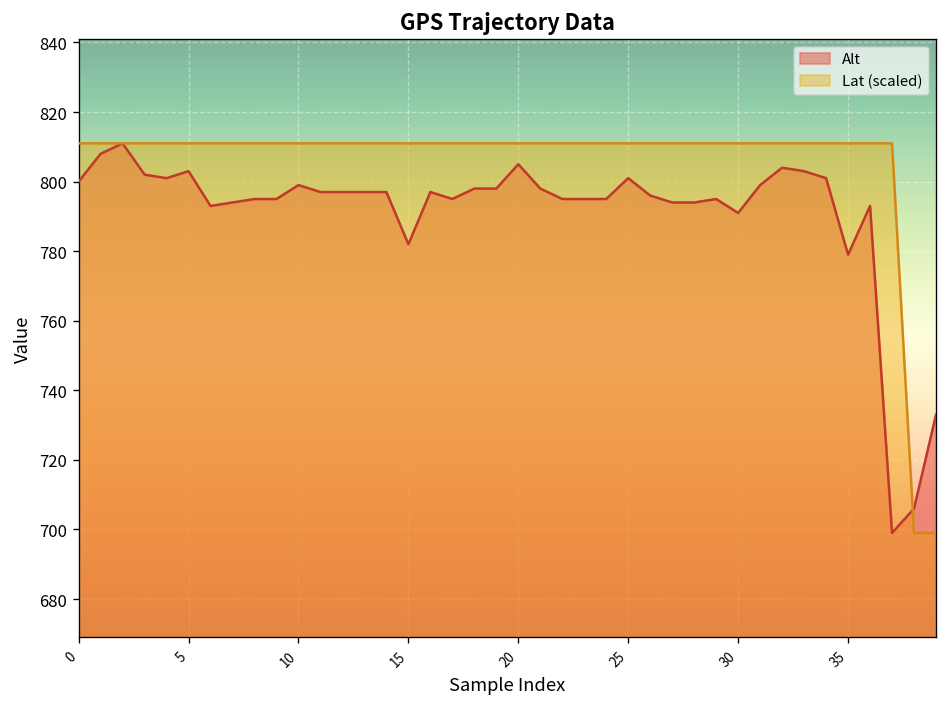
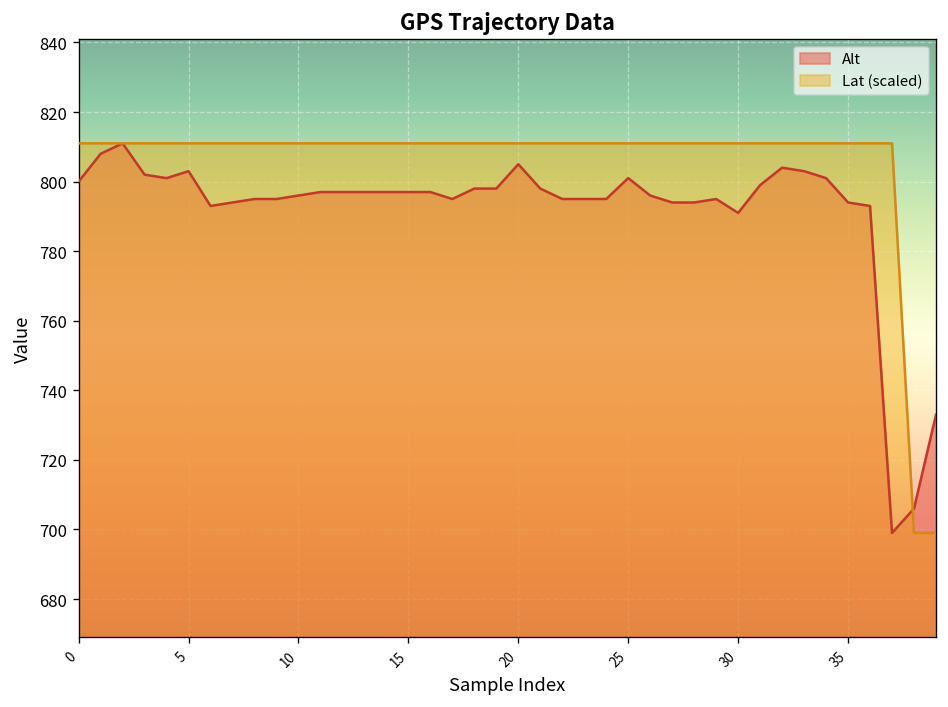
Alt, 10: 799 -> 796
Alt, 15: 782 -> 797
Alt, 35: 779 -> 794
